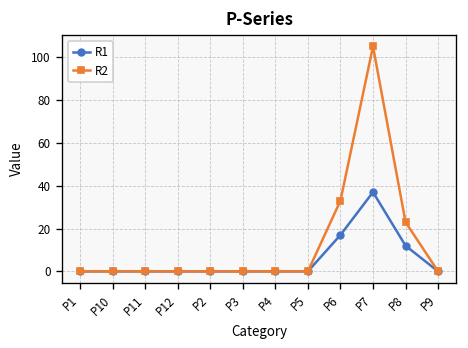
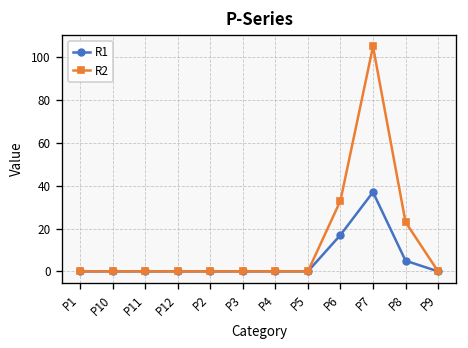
R1, P8: 12 -> 5
